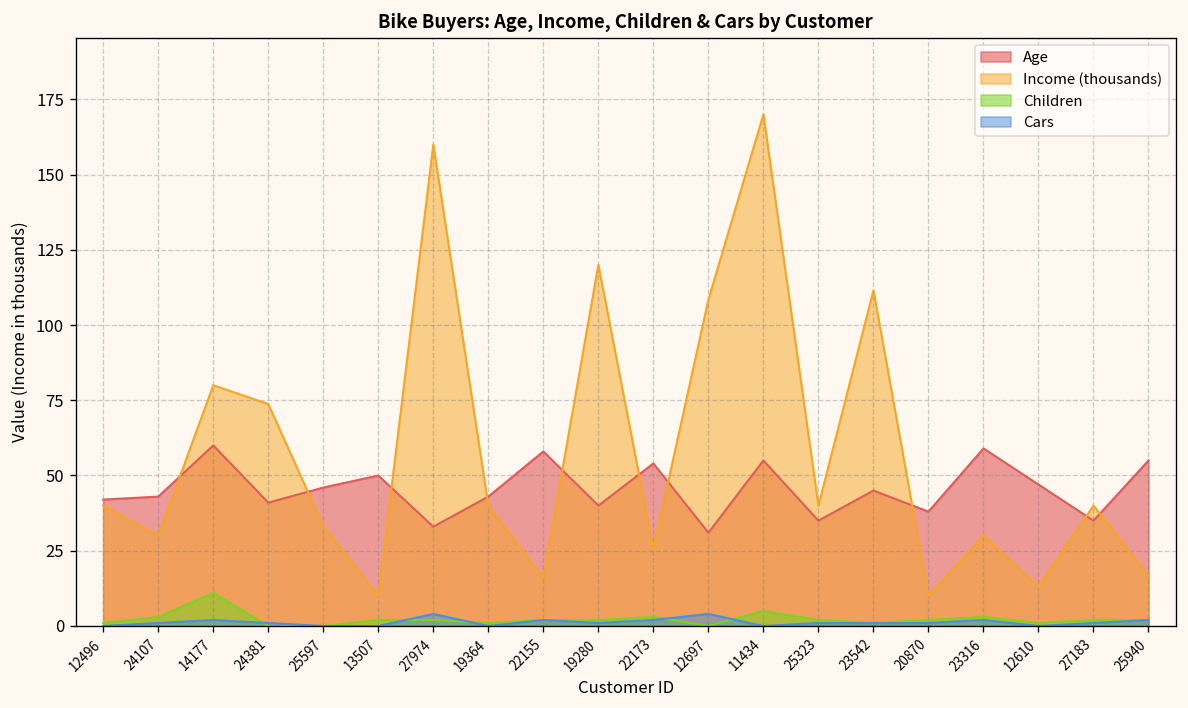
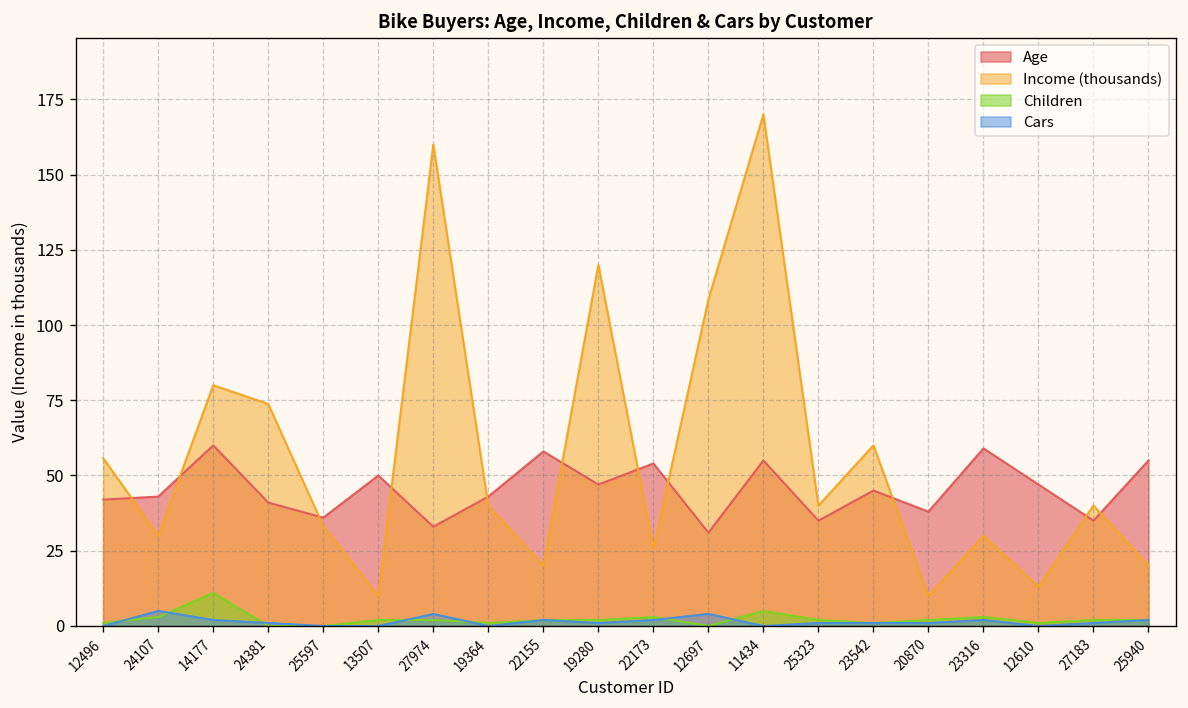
Income (thousands), 12496: 40 -> 56
Cars, 24107: 1 -> 5
Age, 25597: 46 -> 36
Income (thousands), 22155: 16 -> 20
Age, 19280: 40 -> 47
Income (thousands), 23542: 112 -> 60
Income (thousands), 25940: 17 -> 20
